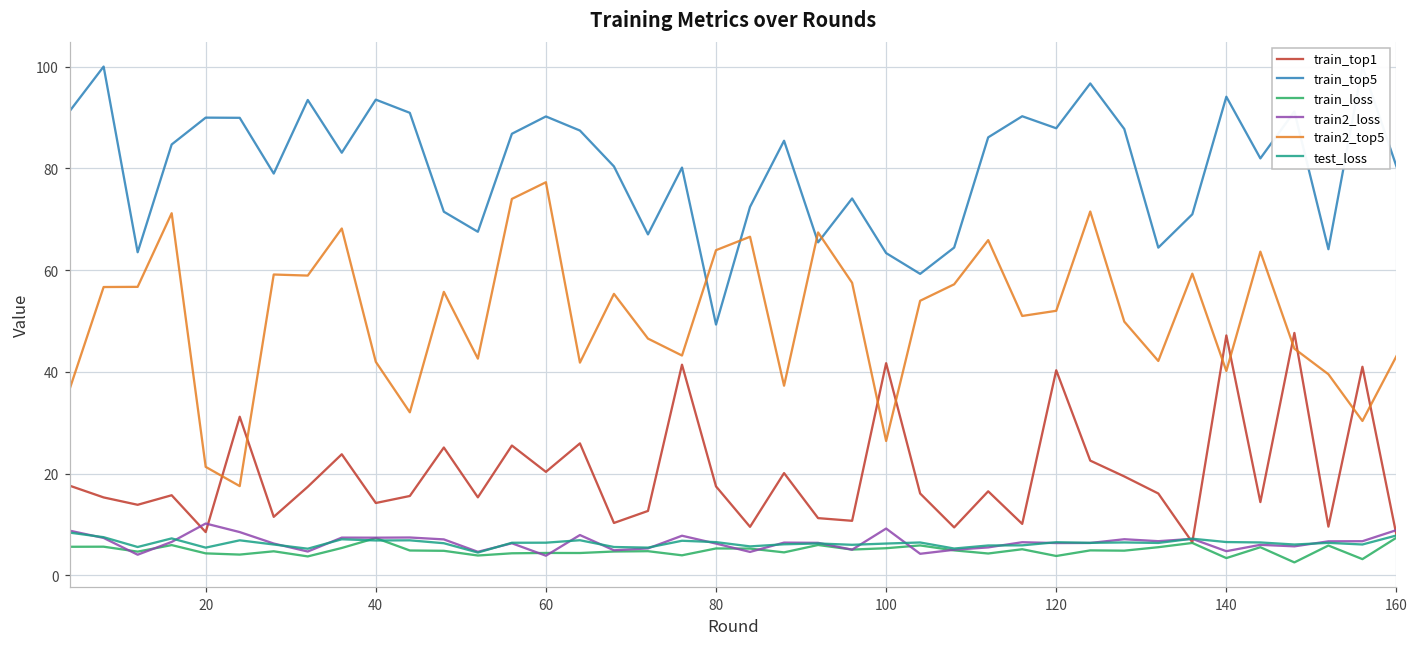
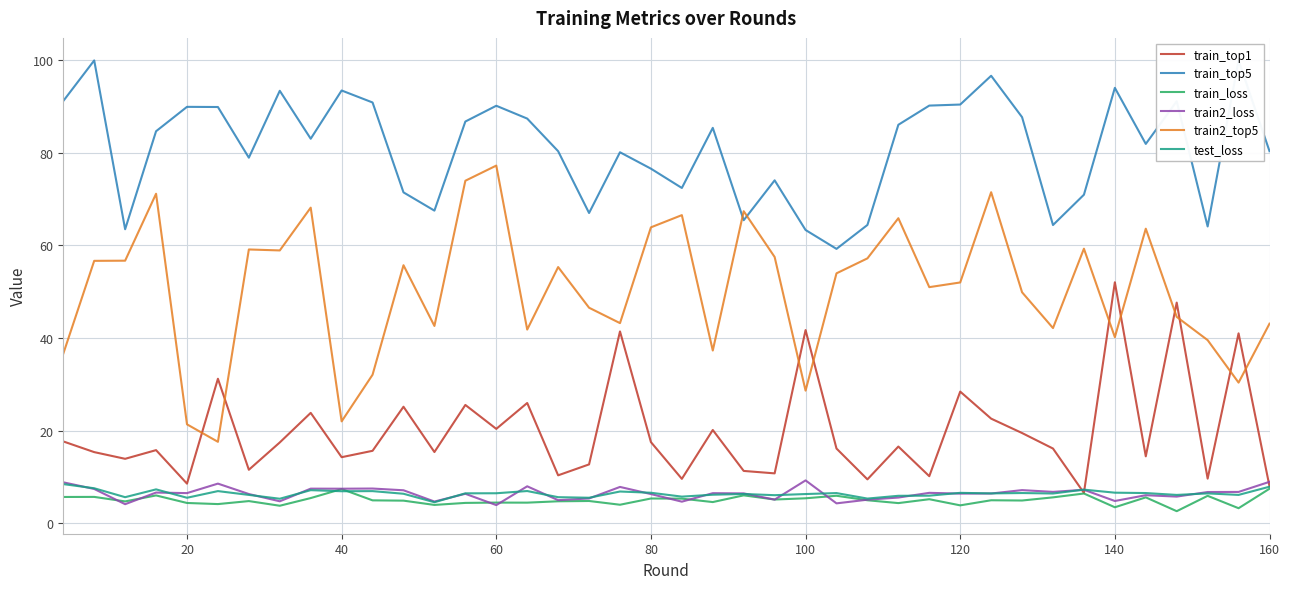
train2_loss, 20: 10 -> 6
train2_top5, 40: 42 -> 22
train_top5, 80: 49 -> 77
train2_top5, 100: 26 -> 29
train_top1, 120: 40 -> 28
train_top5, 120: 88 -> 90
train_top1, 140: 47 -> 52
